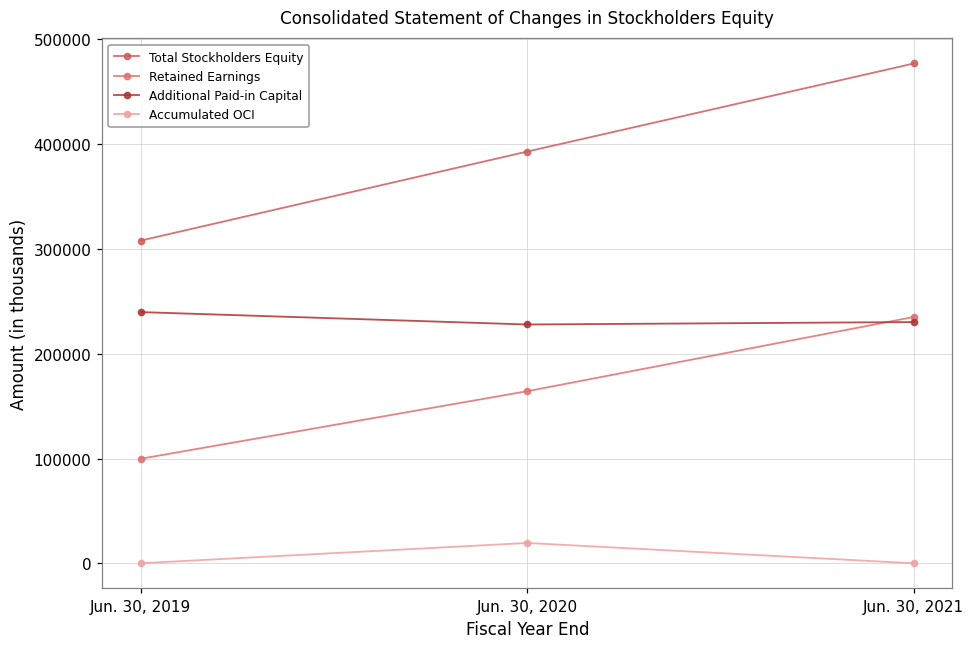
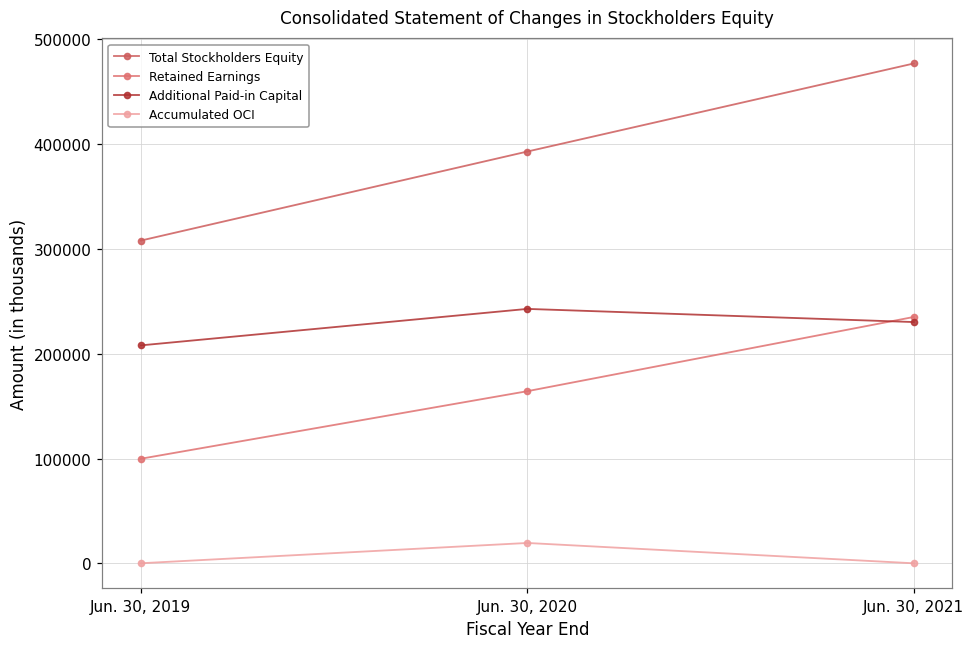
Additional Paid-in Capital, Jun. 30, 2019: 240000 -> 210000
Additional Paid-in Capital, Jun. 30, 2020: 230000 -> 240000
